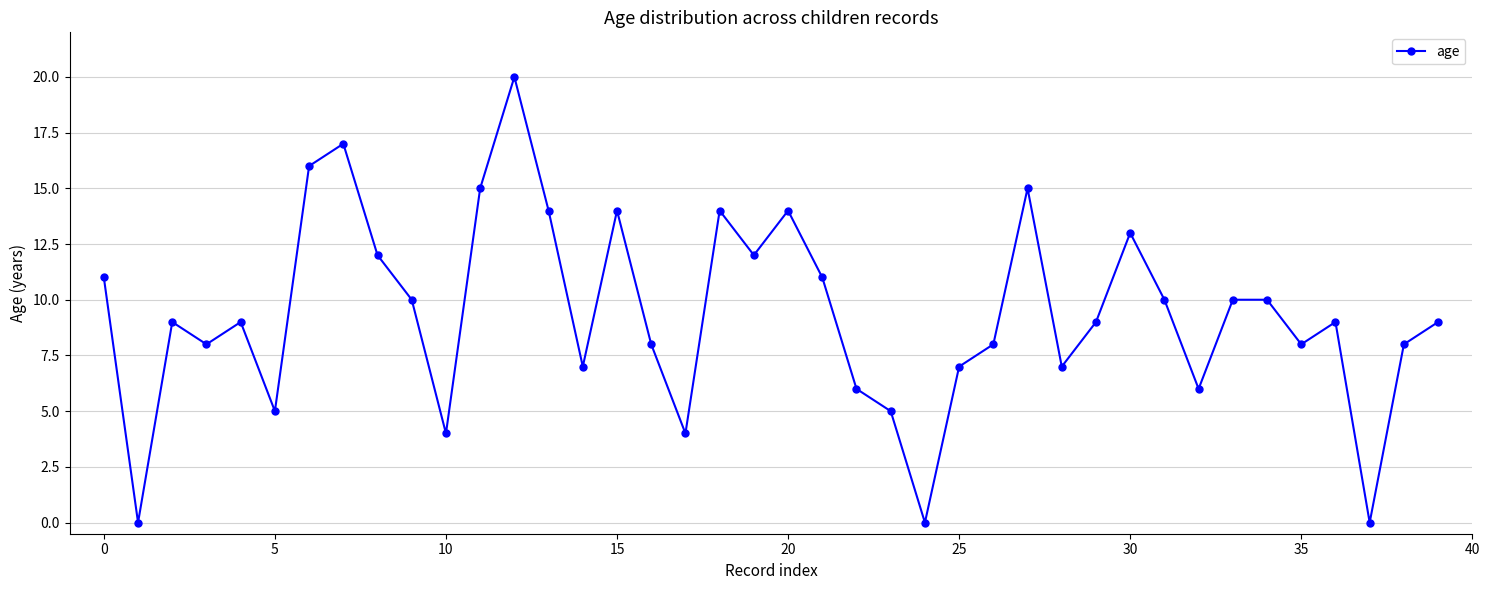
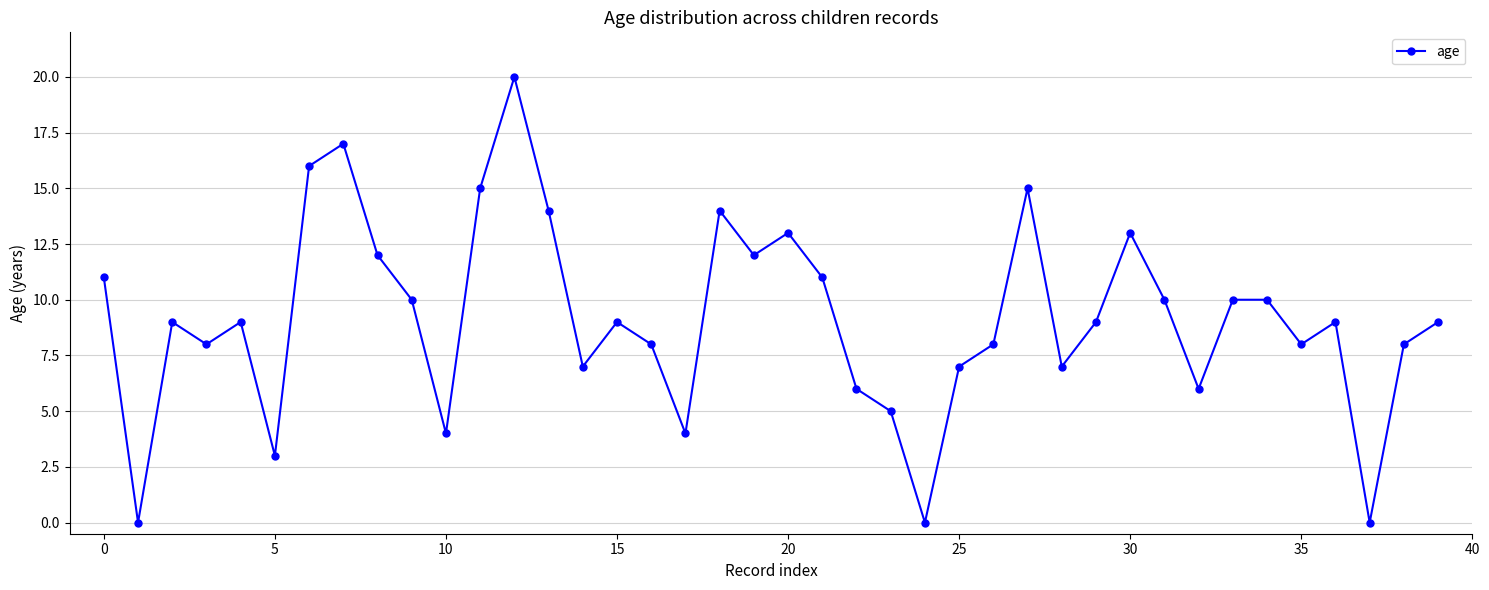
5: 5 -> 3
15: 14 -> 9
20: 14 -> 13
